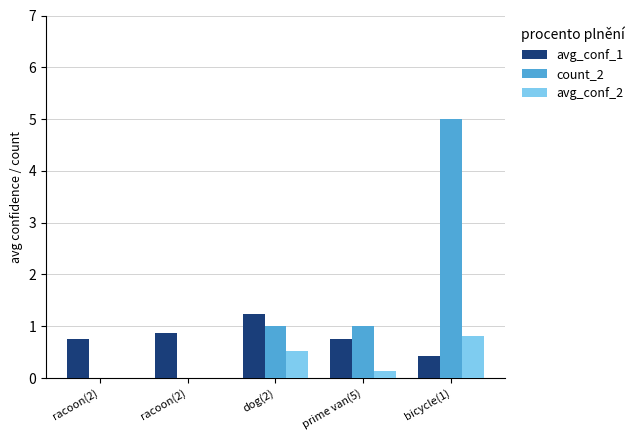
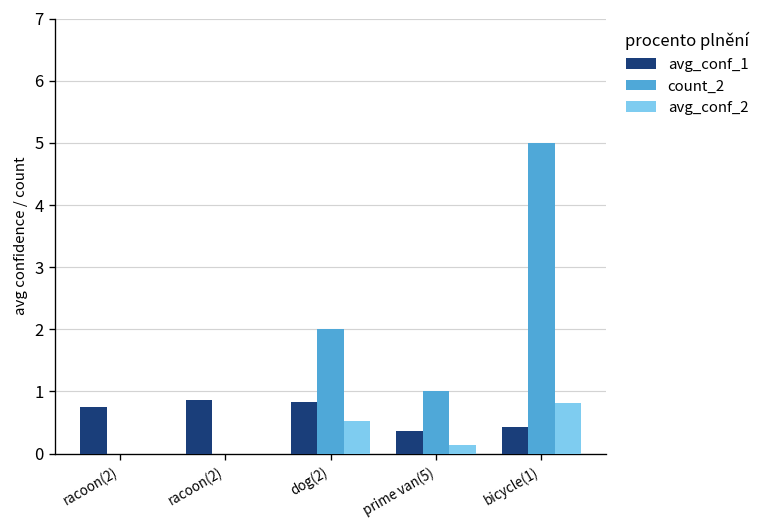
avg_conf_1, dog(2): 1.2 -> 0.8
count_2, dog(2): 1 -> 2
avg_conf_1, prime van(5): 0.8 -> 0.4
